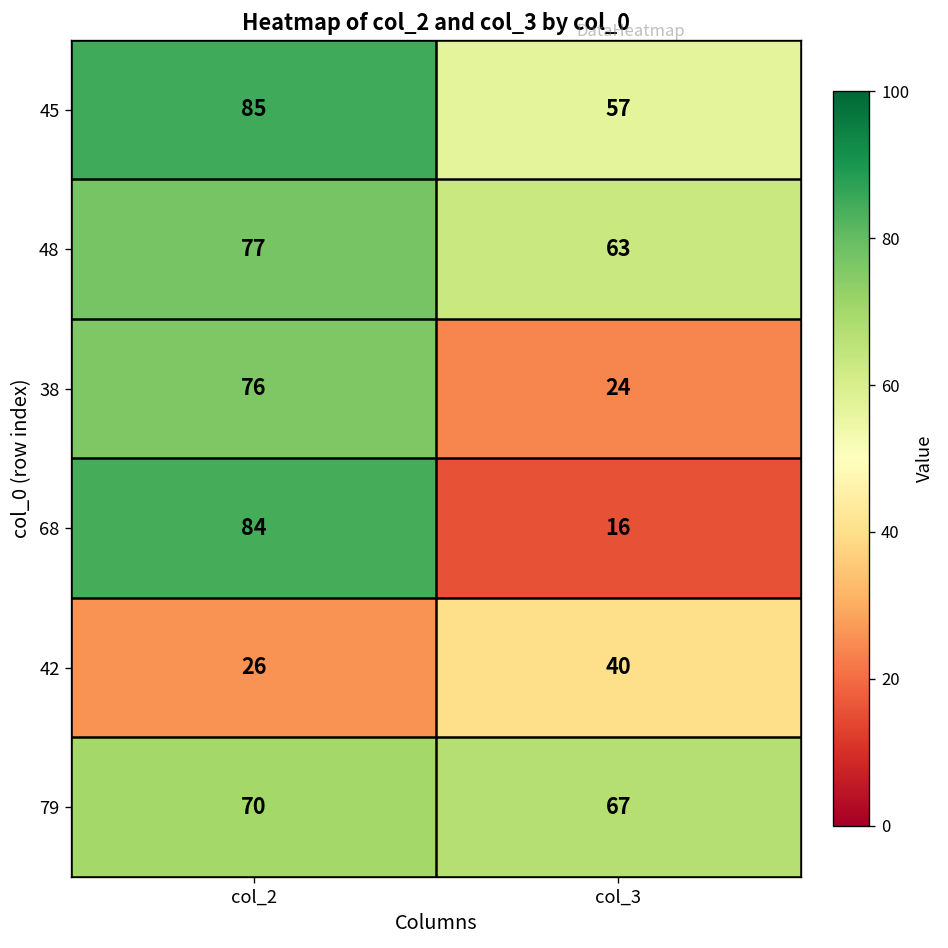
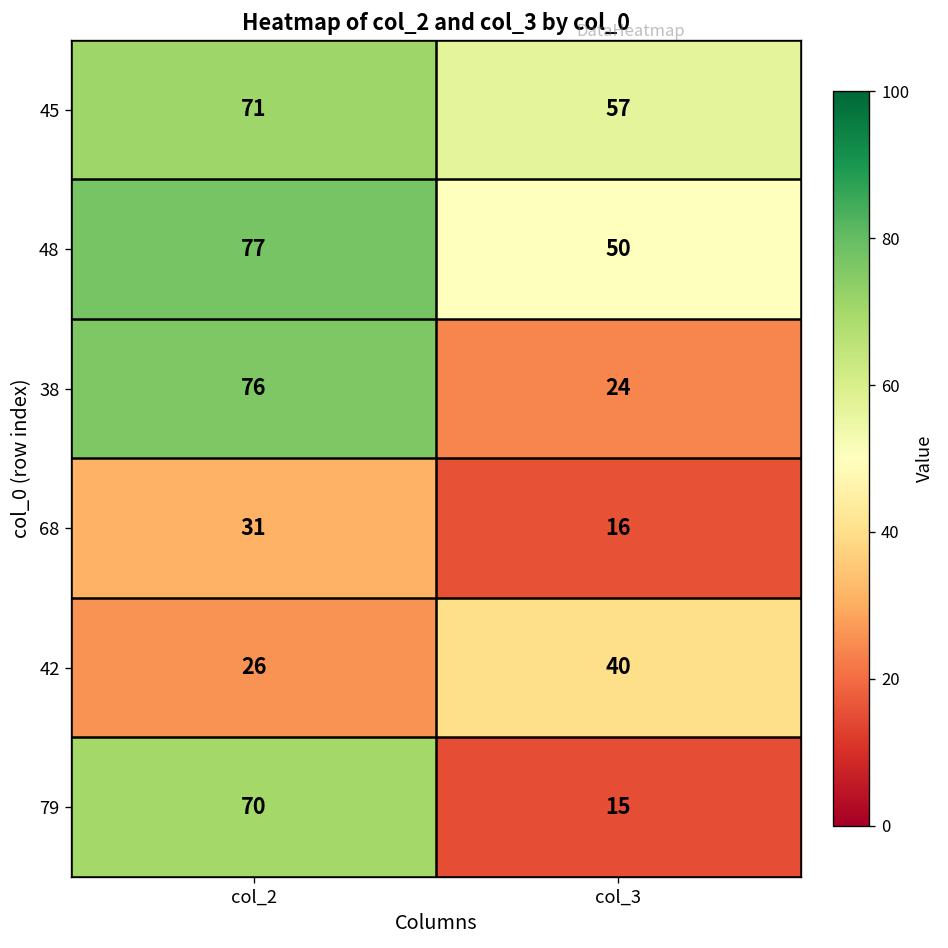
45, col_2: 85 -> 71
48, col_3: 63 -> 50
68, col_2: 84 -> 31
79, col_3: 67 -> 15
